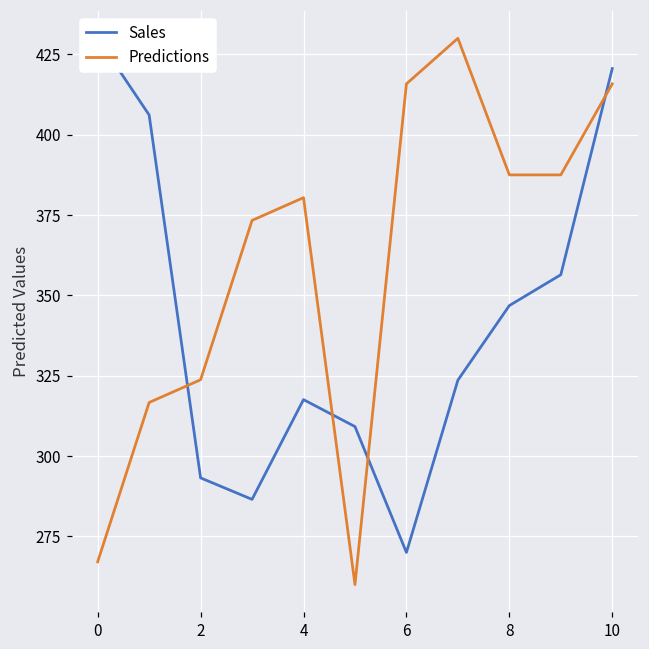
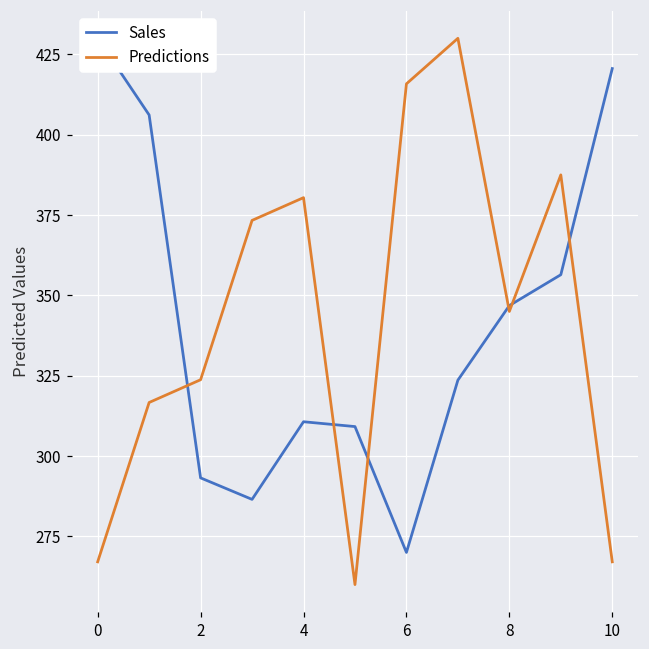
Sales, 4: 318 -> 311
Predictions, 8: 388 -> 345
Predictions, 10: 416 -> 267
